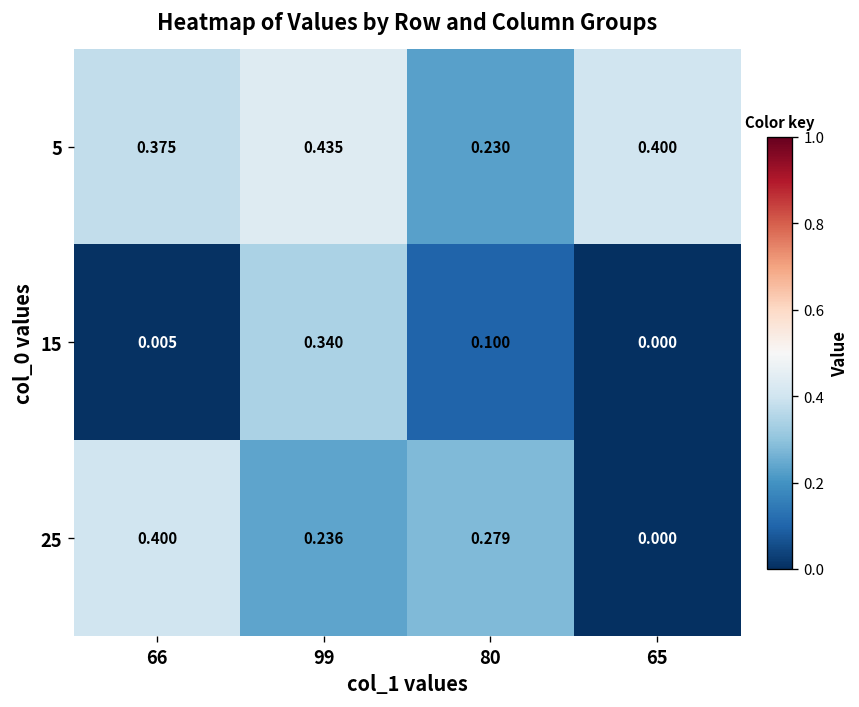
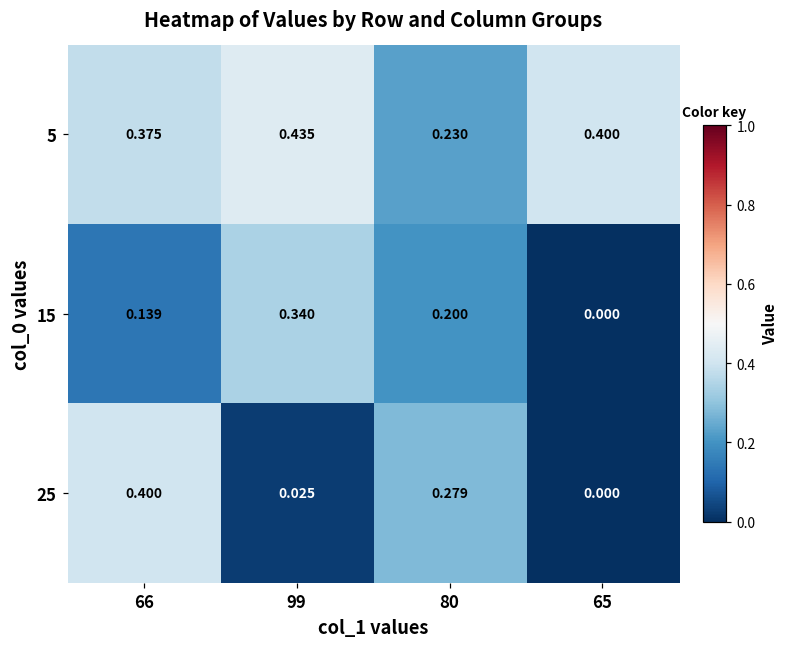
15, 66: 0.005 -> 0.139
15, 80: 0.100 -> 0.200
25, 99: 0.236 -> 0.025
